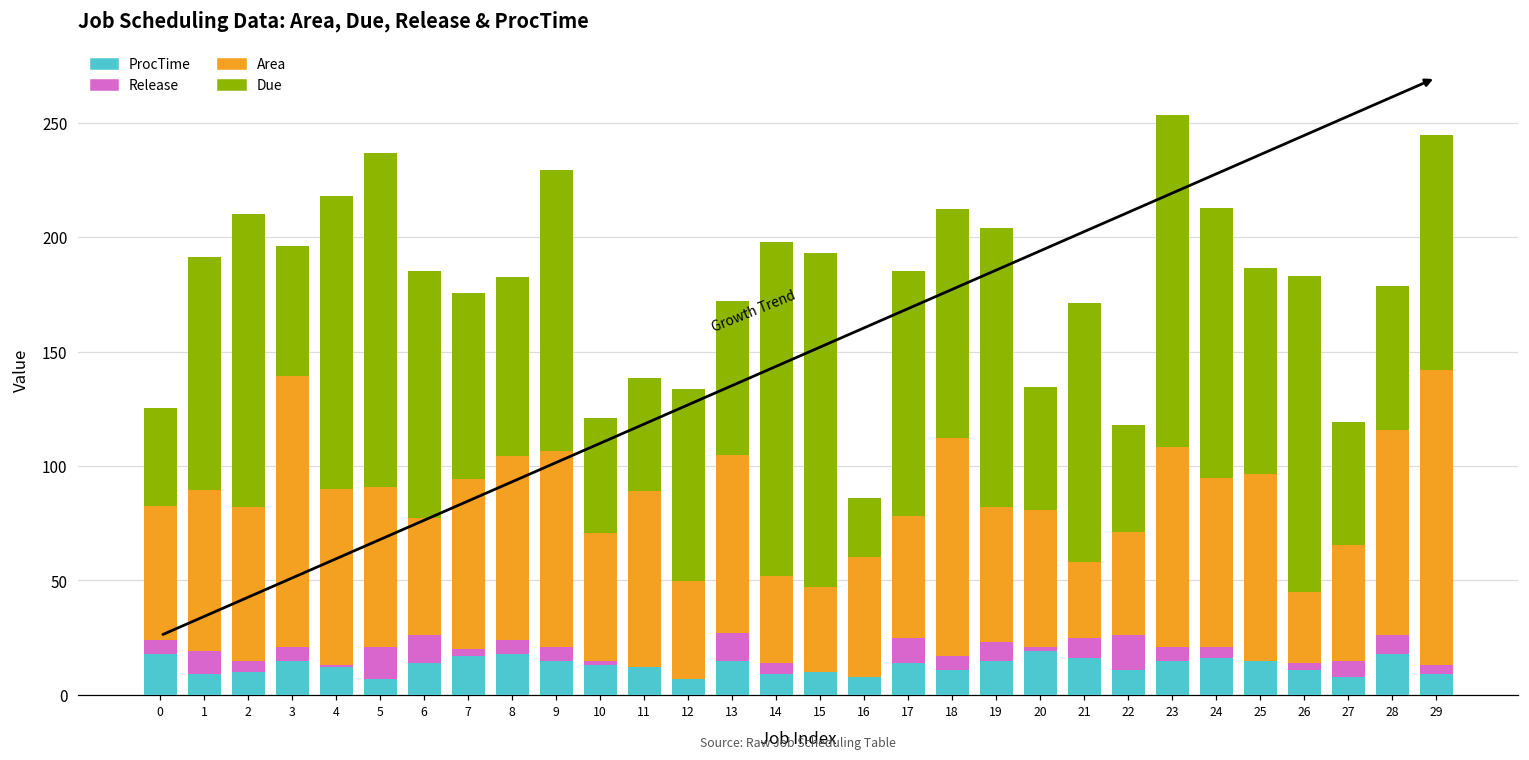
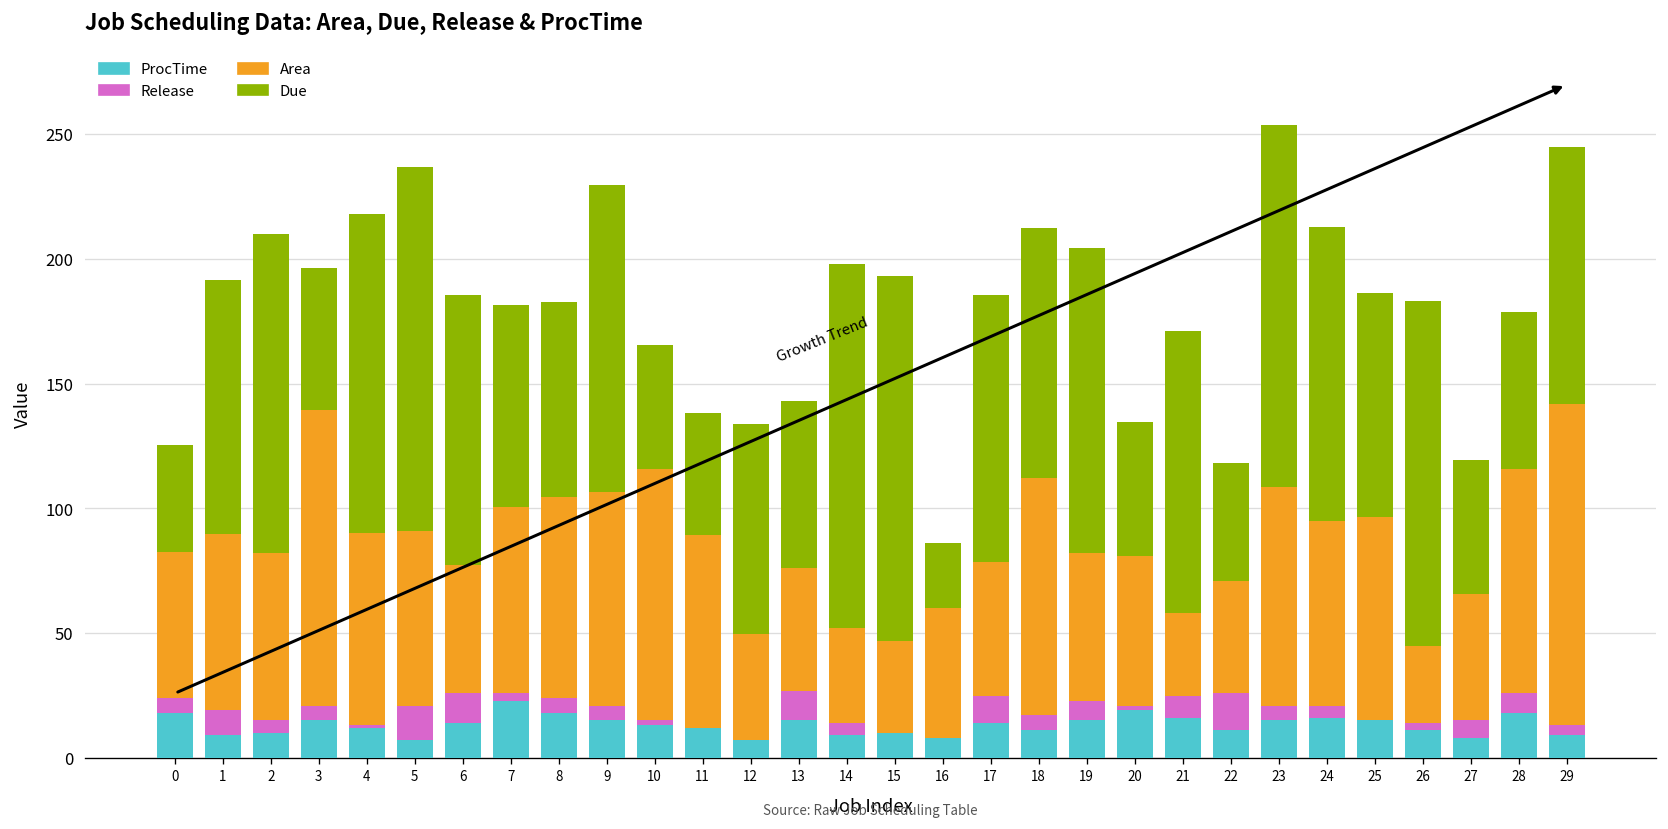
ProcTime, 7: 17 -> 23
Area, 10: 56 -> 101
Area, 13: 78 -> 49
